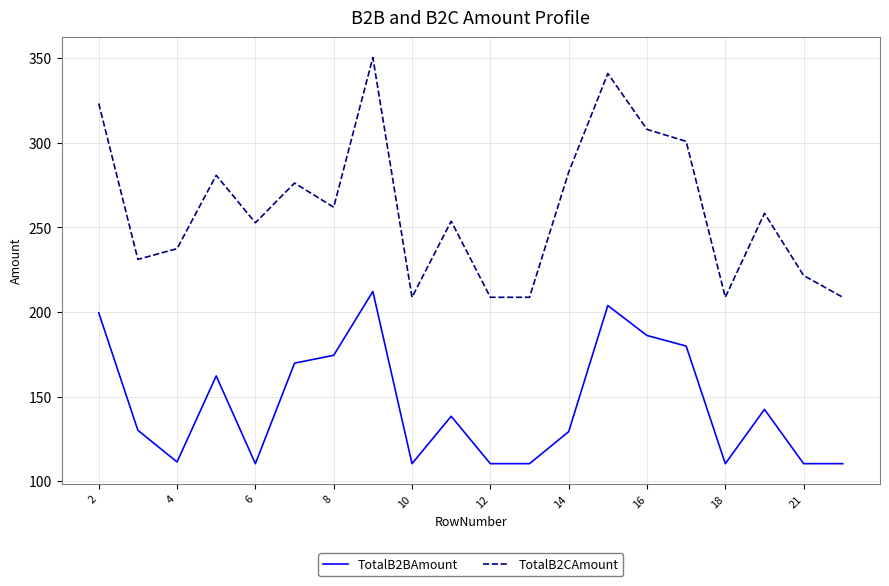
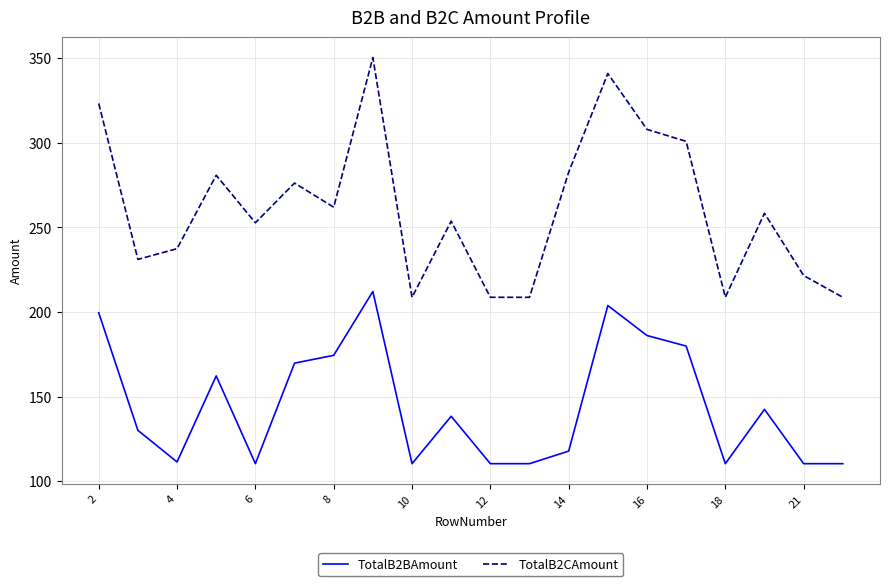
TotalB2BAmount, 14: 129 -> 118
